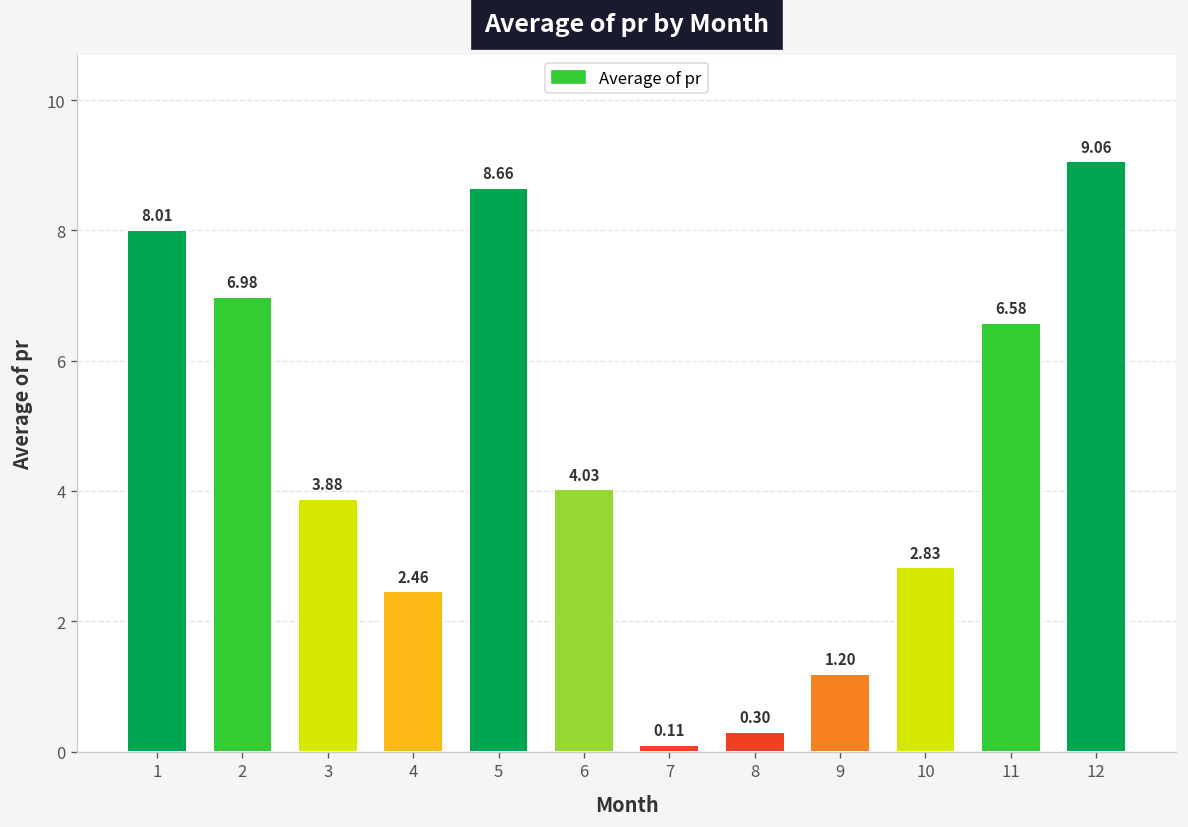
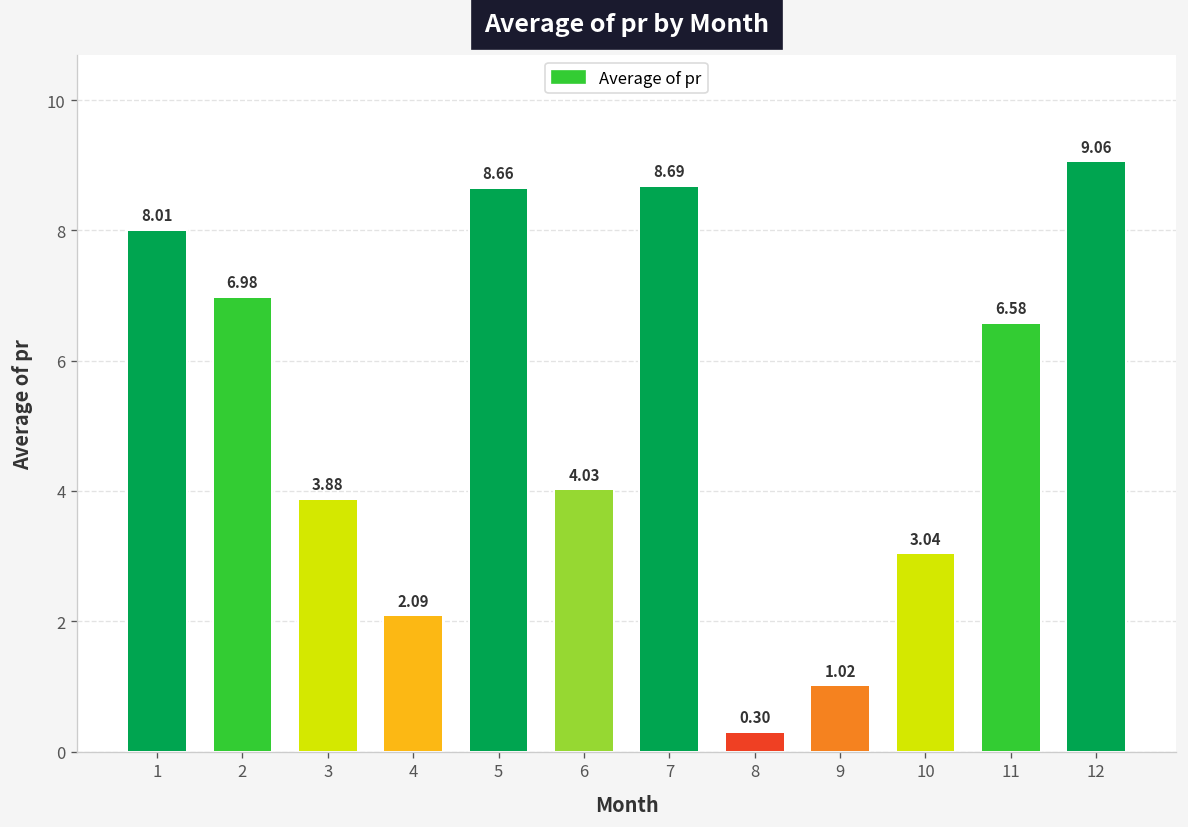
4: 2.46 -> 2.09
7: 0.11 -> 8.69
9: 1.20 -> 1.02
10: 2.83 -> 3.04
